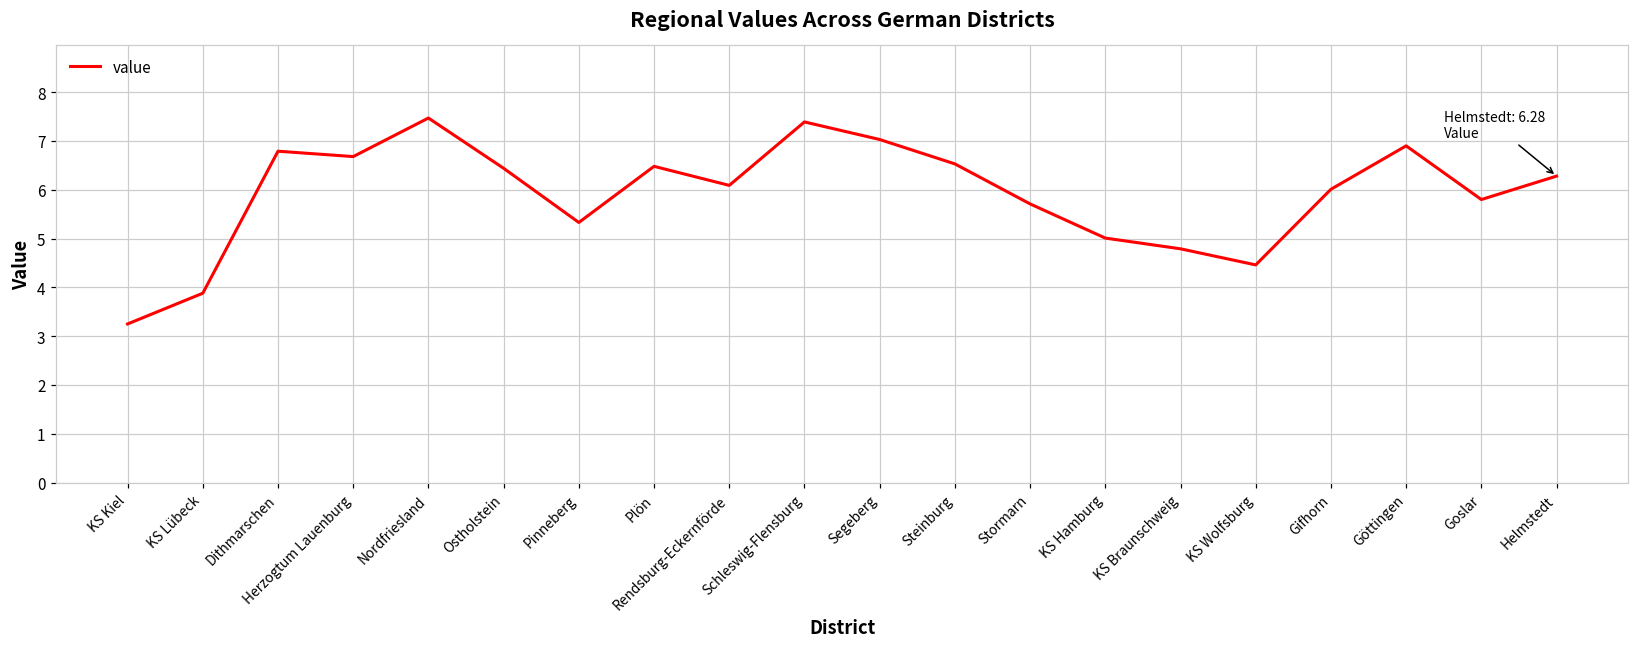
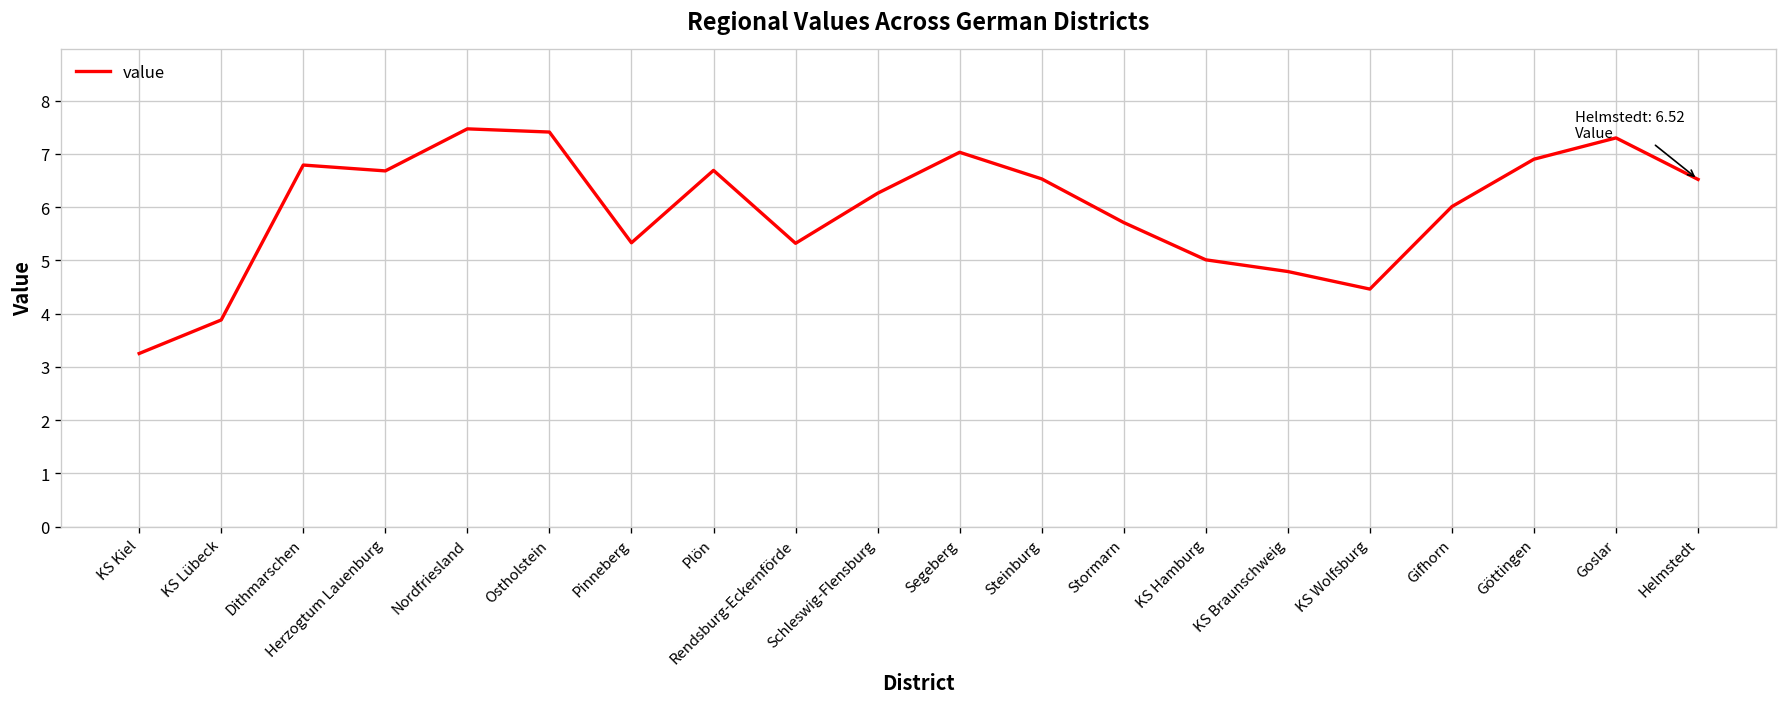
Ostholstein: 6.4 -> 7.4
Plön: 6.5 -> 6.7
Rendsburg-Eckernförde: 6.1 -> 5.3
Schleswig-Flensburg: 7.4 -> 6.3
Goslar: 5.8 -> 7.3
Helmstedt: 6.28 -> 6.52
